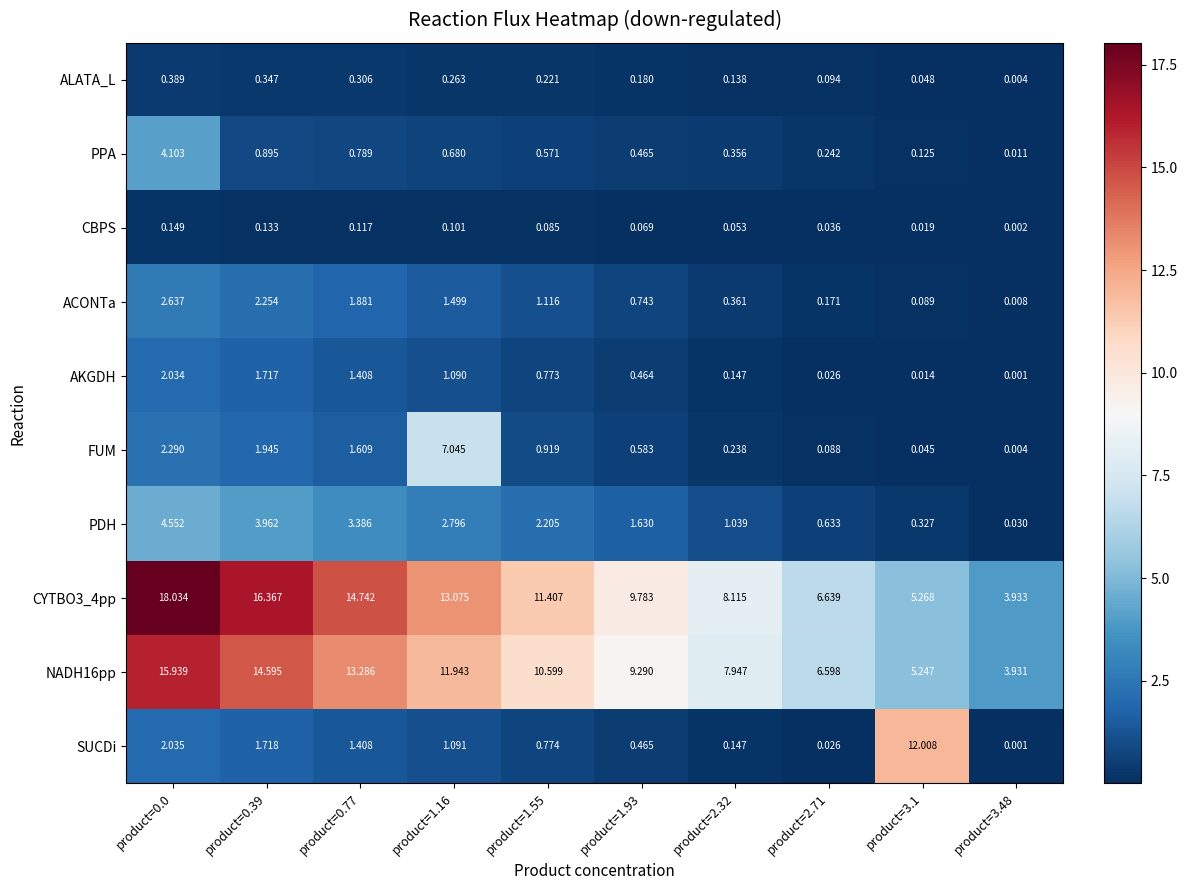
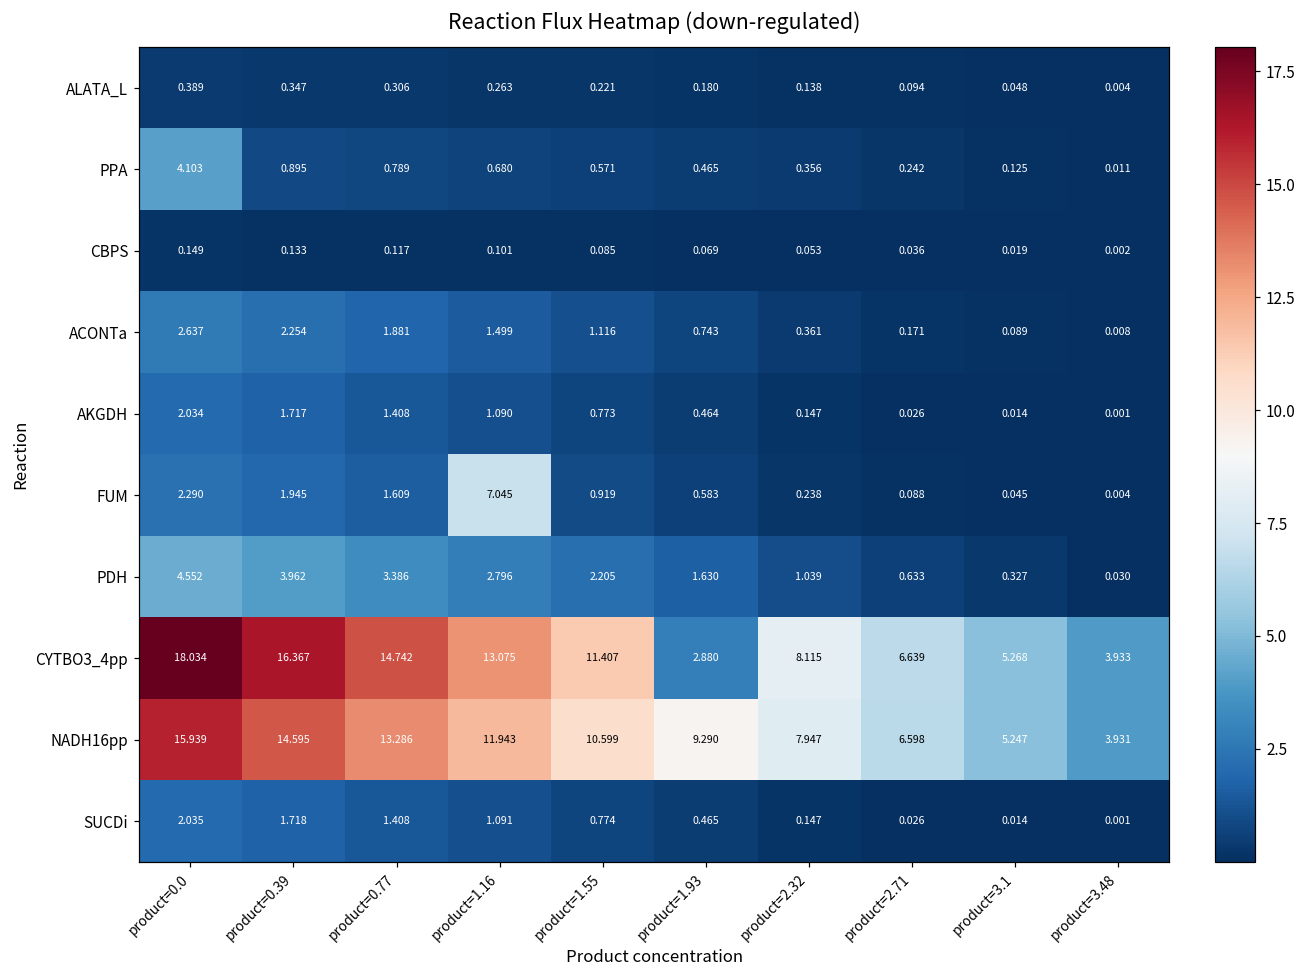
CYTBO3_4pp, product=1.93: 9.783 -> 2.880
SUCDi, product=3.1: 12.008 -> 0.014
